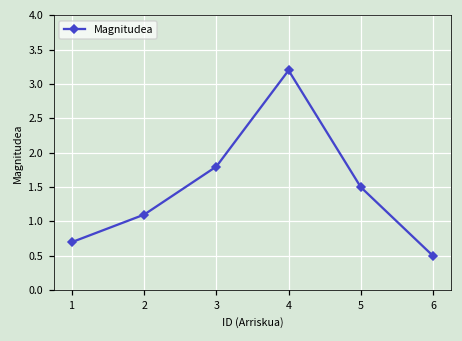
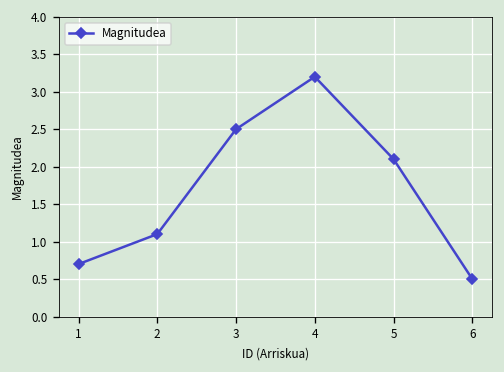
3: 1.8 -> 2.5
5: 1.5 -> 2.1
